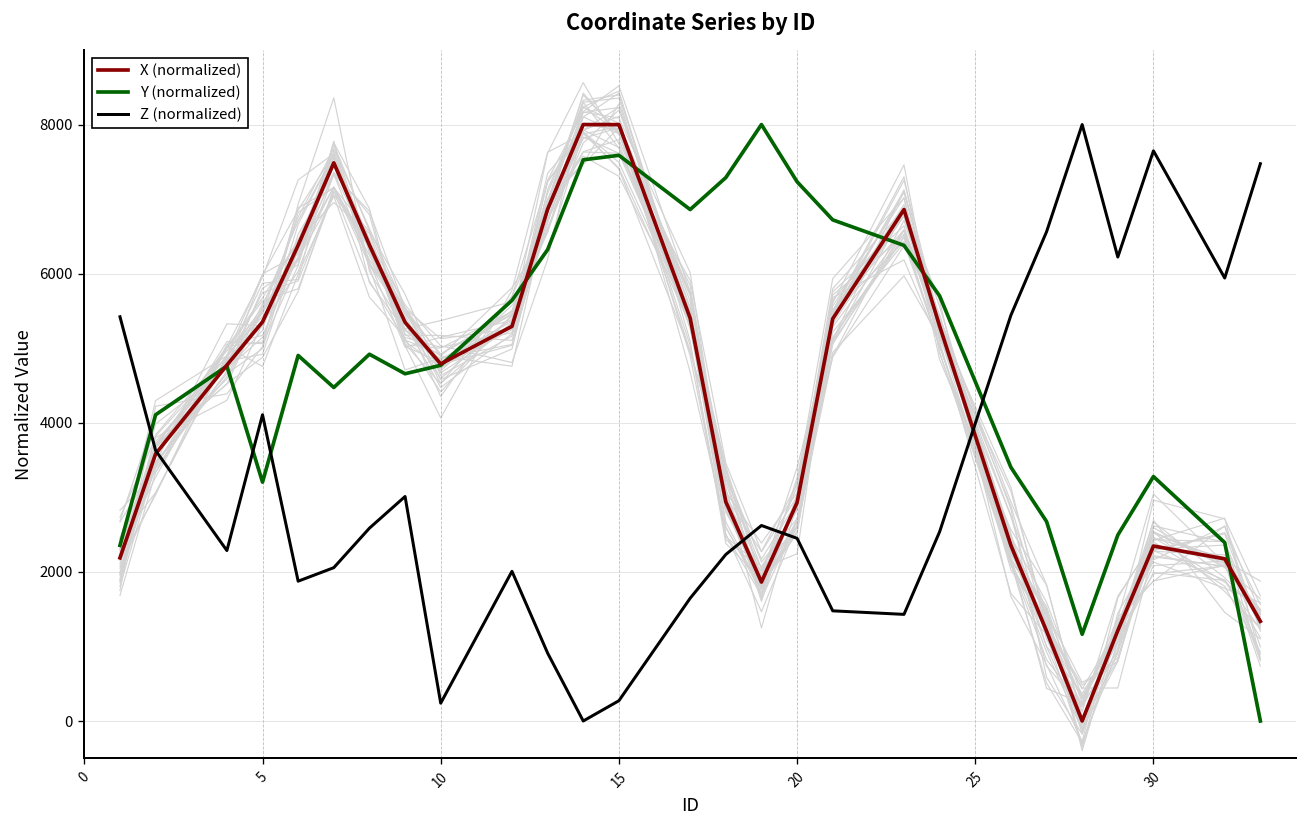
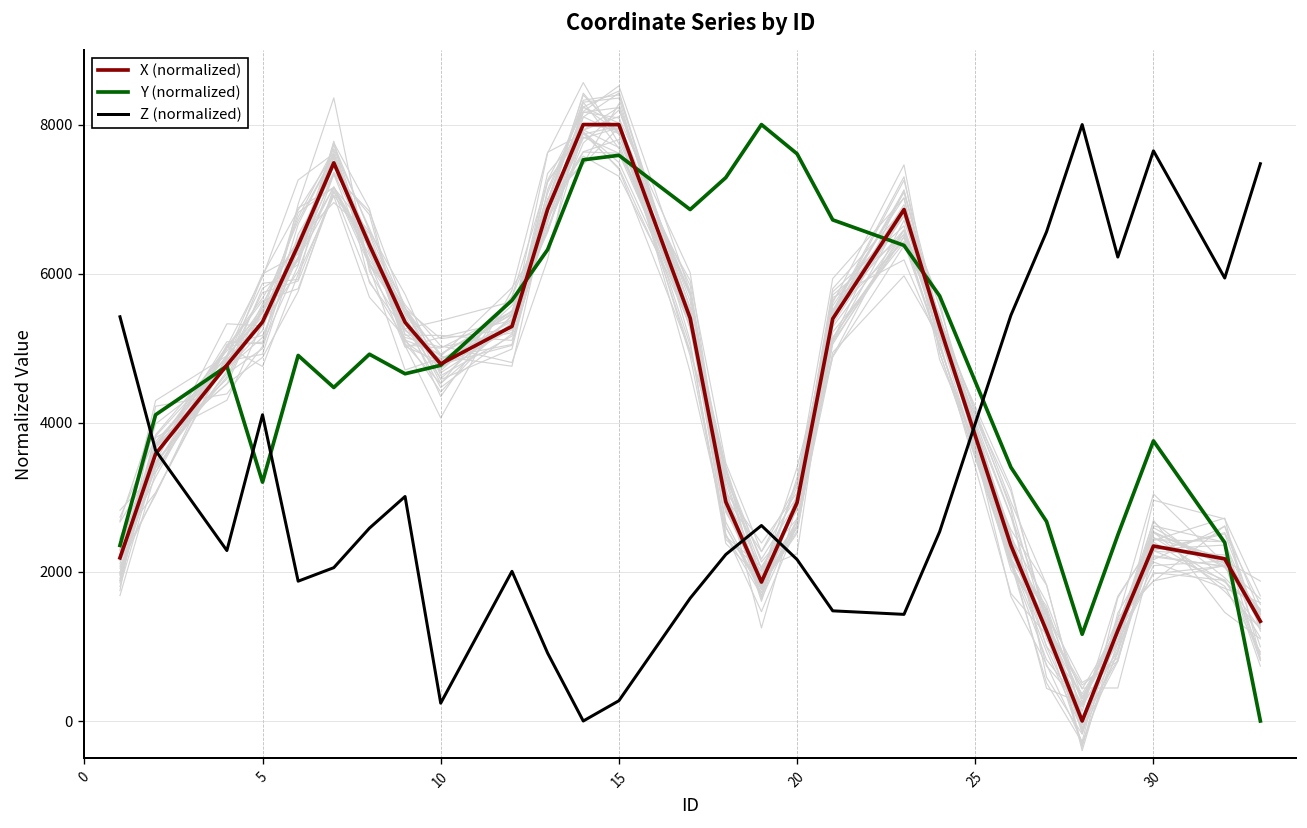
Y (normalized), 20: 7200 -> 7600
Z (normalized), 20: 2500 -> 2200
Y (normalized), 30: 3300 -> 3800
